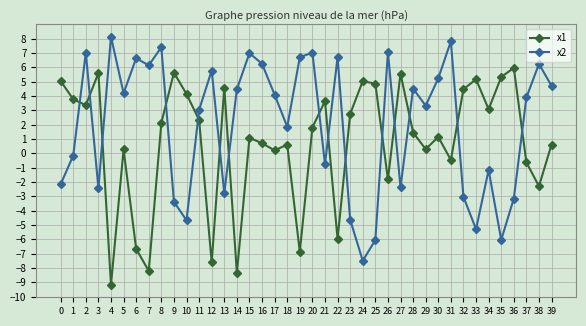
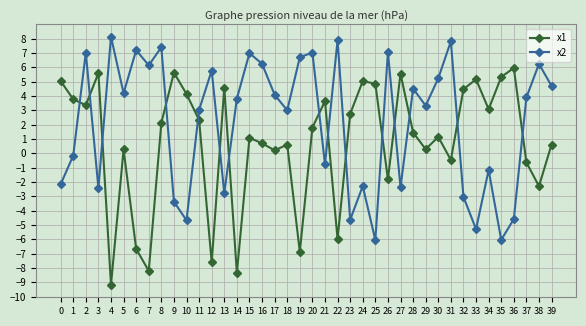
x2, 6: 6.6 -> 7.2
x2, 14: 4.5 -> 3.8
x2, 18: 1.8 -> 3.0
x2, 22: 6.7 -> 7.9
x2, 24: -7.5 -> -2.3
x2, 36: -3.2 -> -4.6
